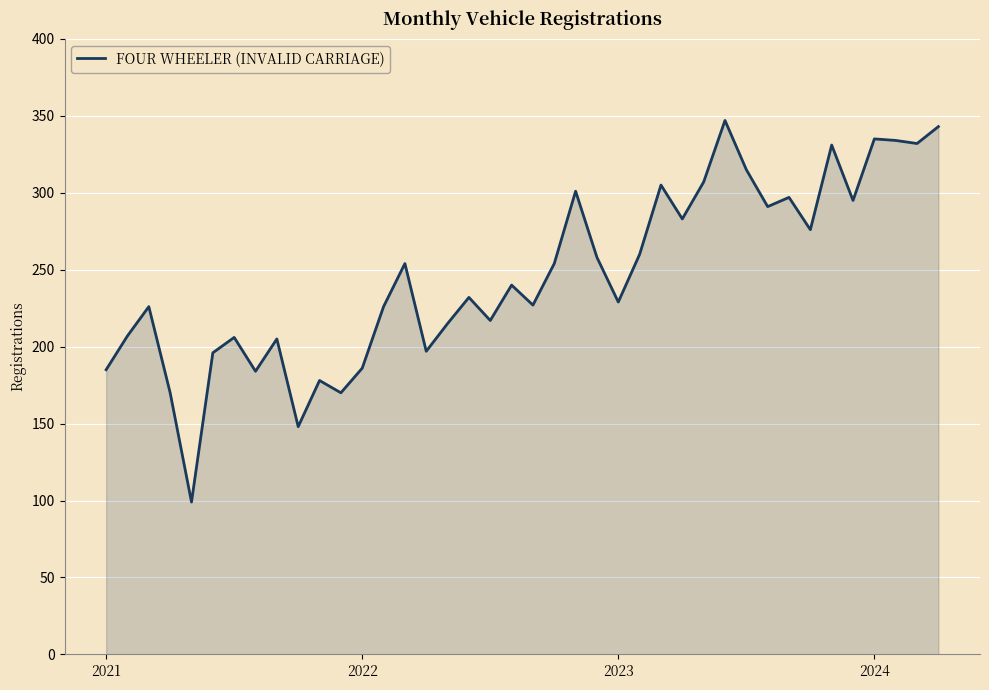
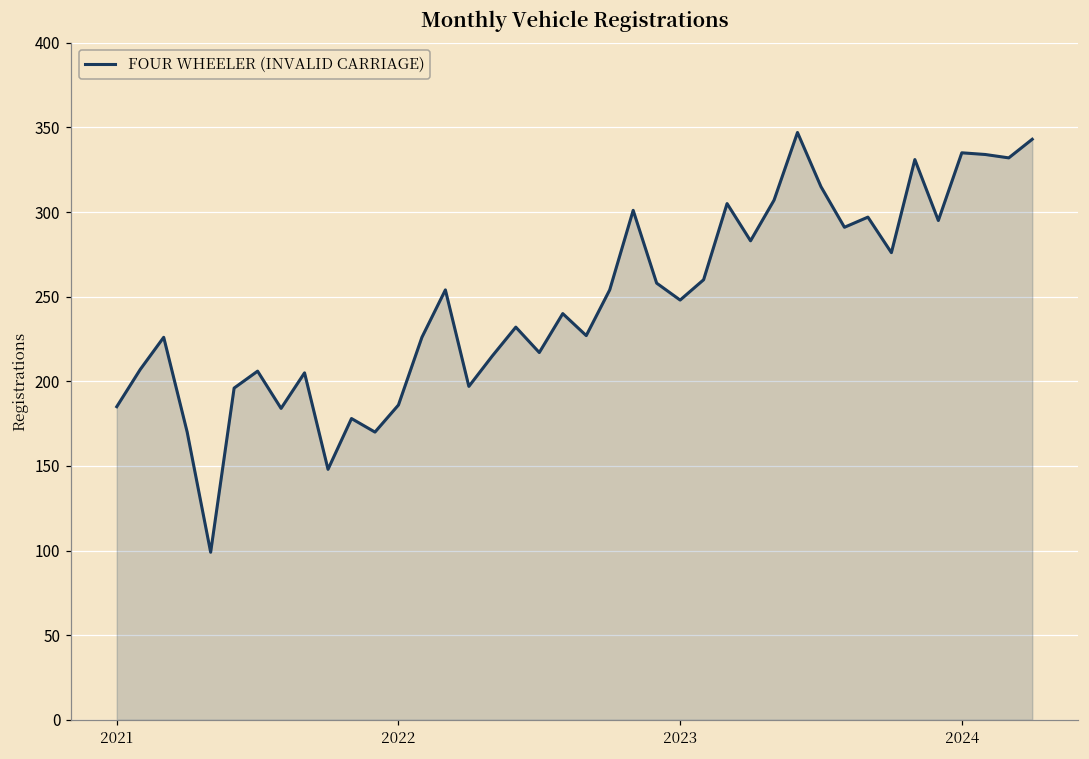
2023: 229 -> 248
